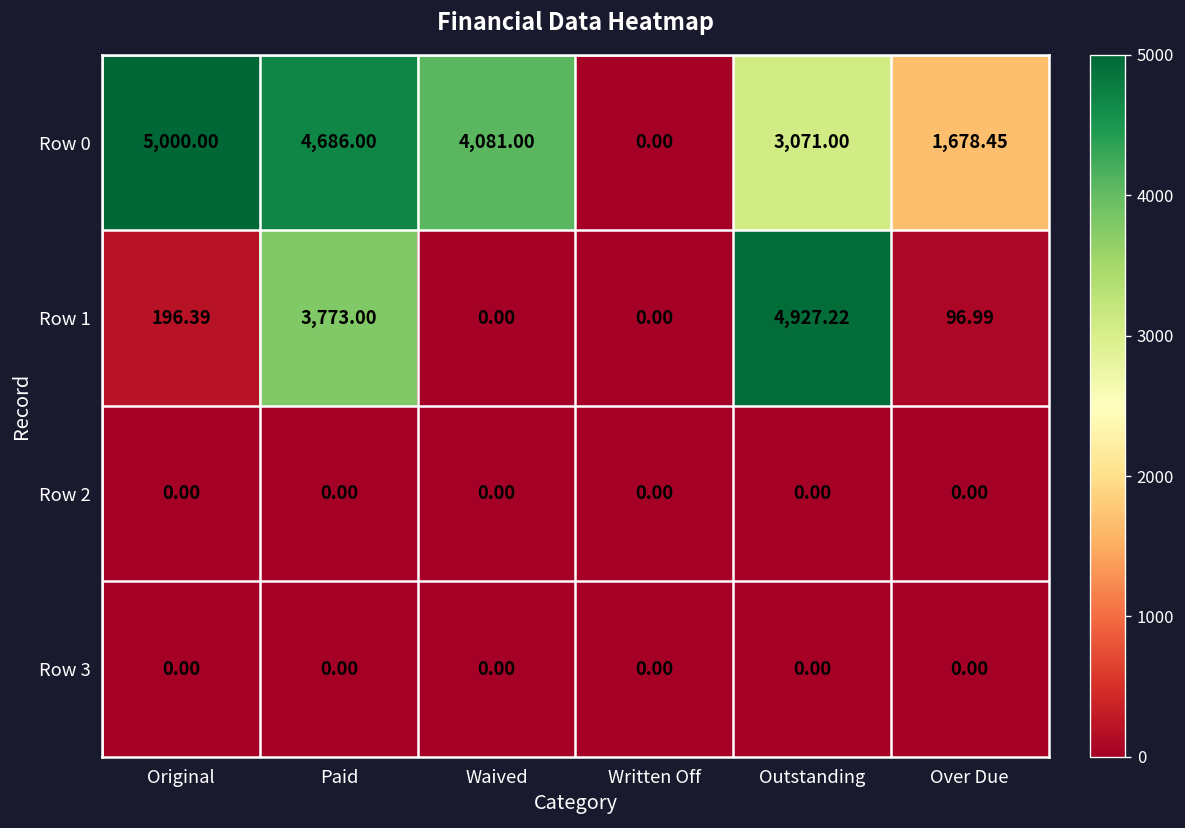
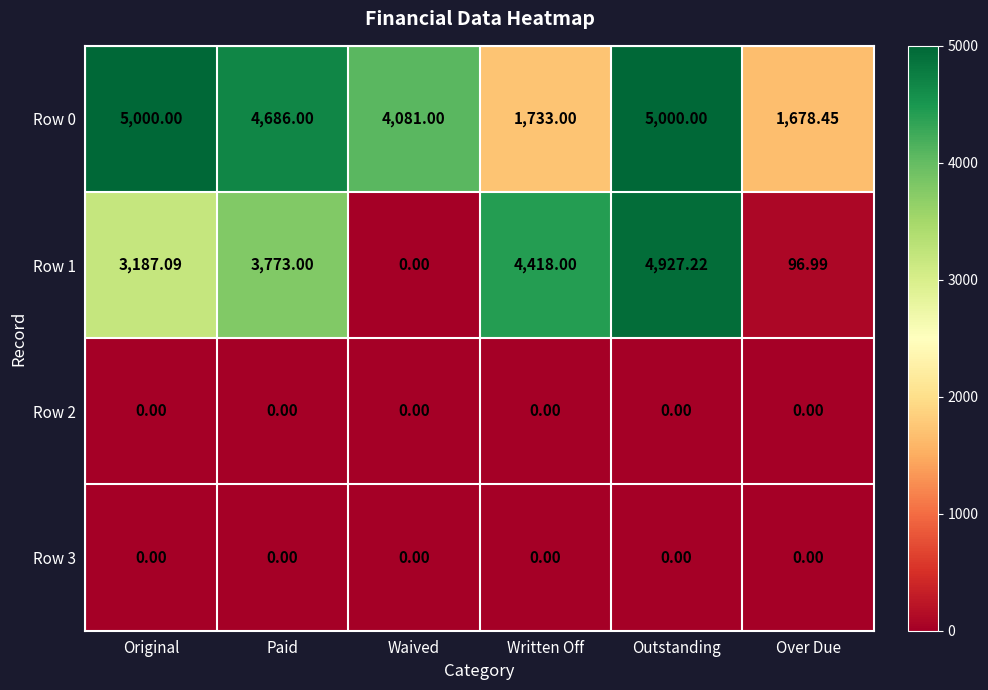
Row 0, Written Off: 0.00 -> 1,733.00
Row 0, Outstanding: 3,071.00 -> 5,000.00
Row 1, Original: 196.39 -> 3,187.09
Row 1, Written Off: 0.00 -> 4,418.00
